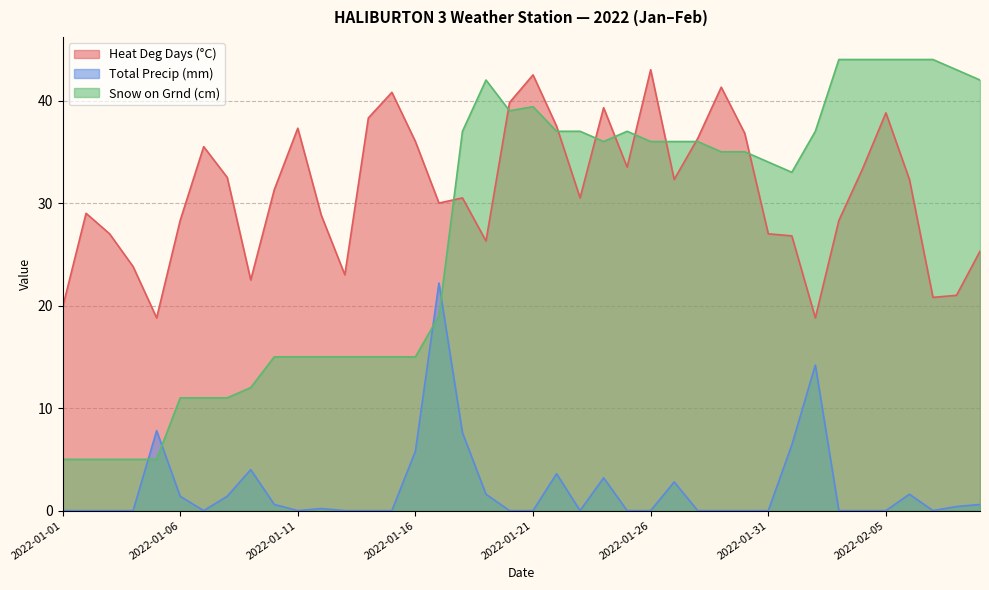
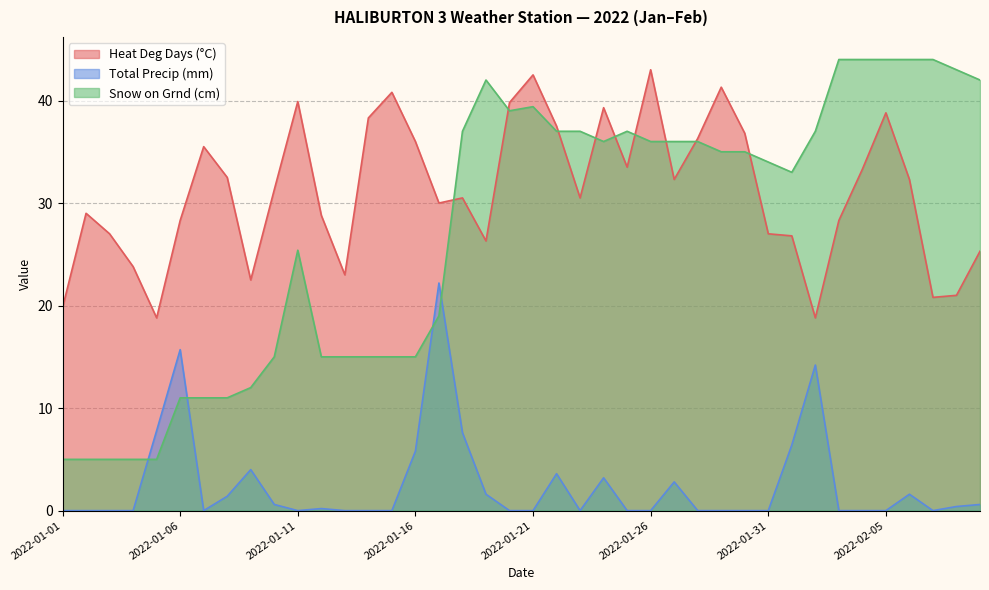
Total Precip (mm), 2022-01-06: 1.4 -> 15.7
Heat Deg Days (°C), 2022-01-11: 37.3 -> 39.9
Snow on Grnd (cm), 2022-01-11: 15.0 -> 25.4
